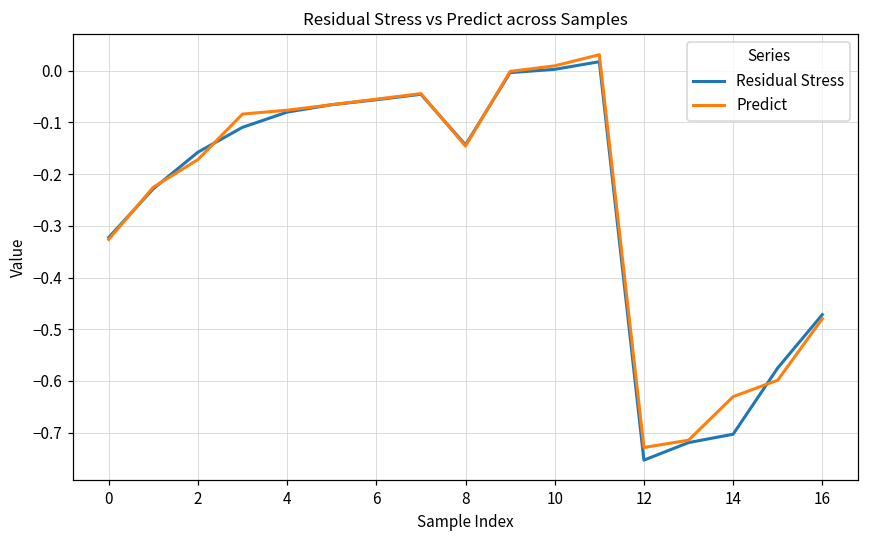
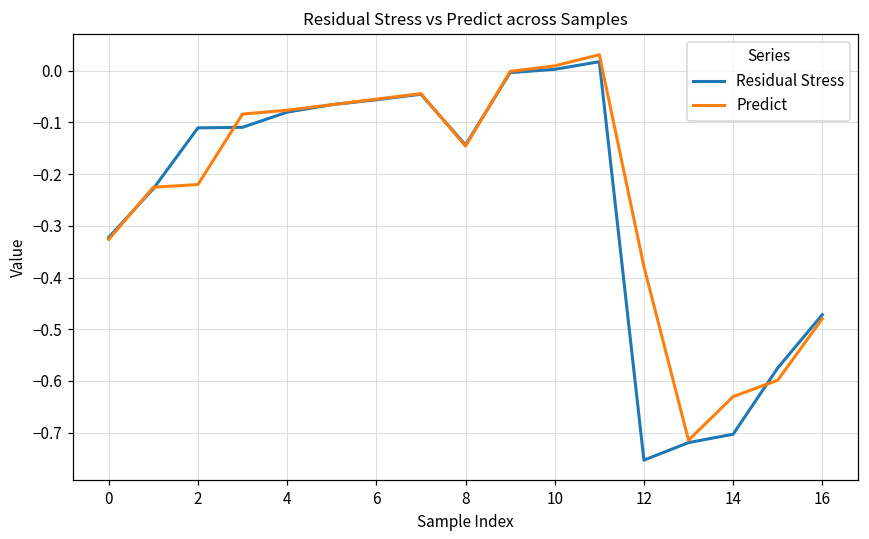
Residual Stress, 2: -0.16 -> -0.11
Predict, 2: -0.17 -> -0.22
Predict, 12: -0.73 -> -0.38
